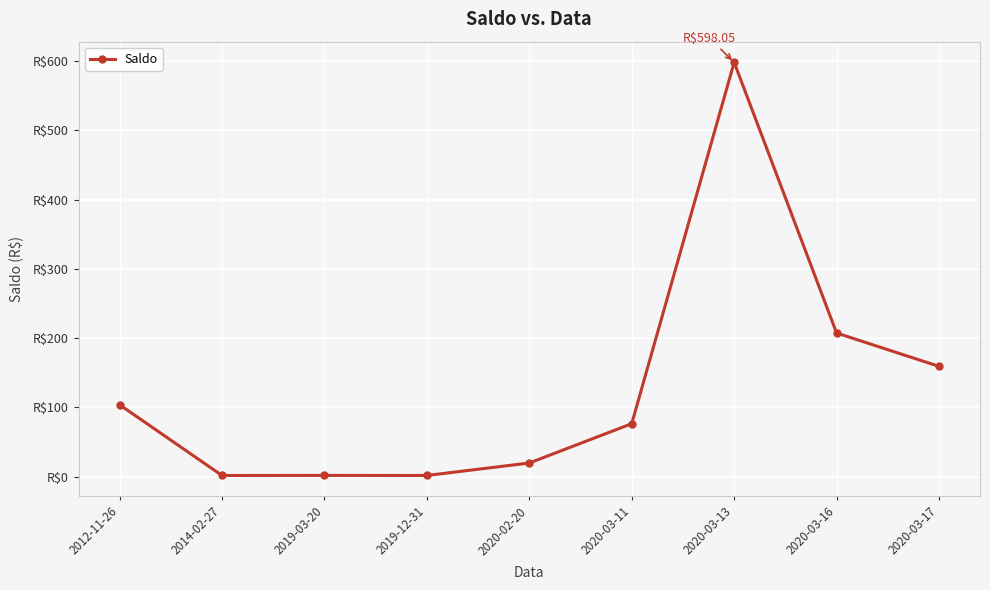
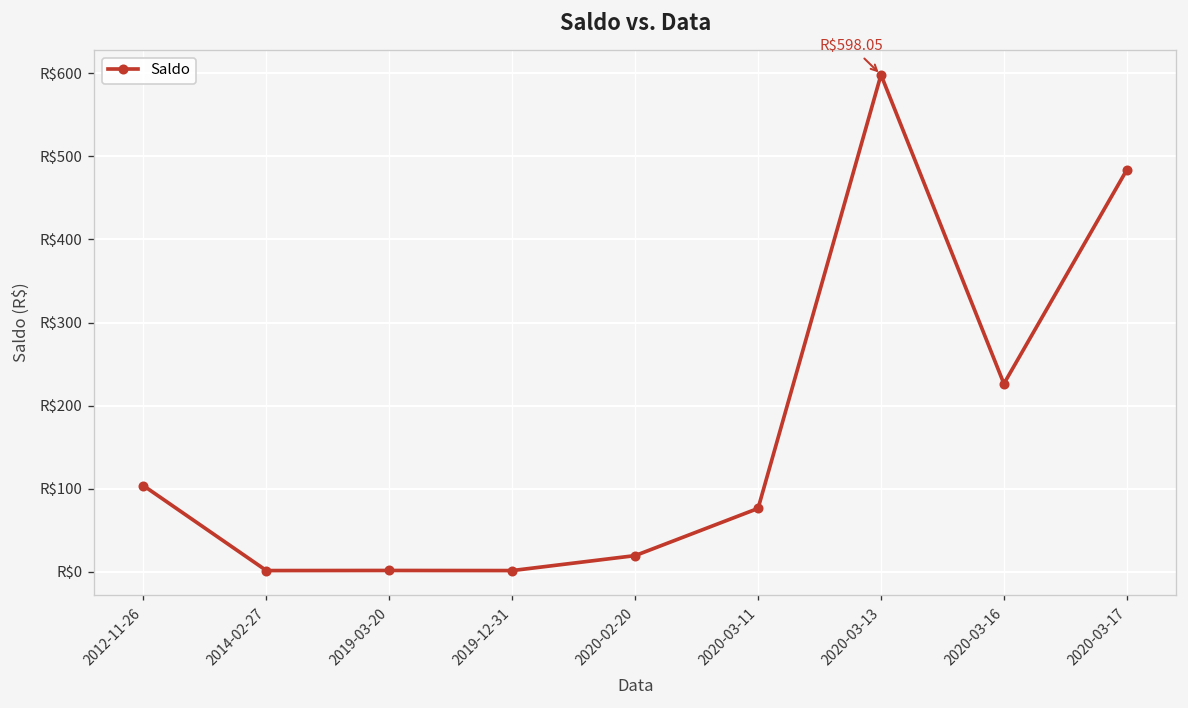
2020-03-16: R$210 -> R$230
2020-03-17: R$160 -> R$480
